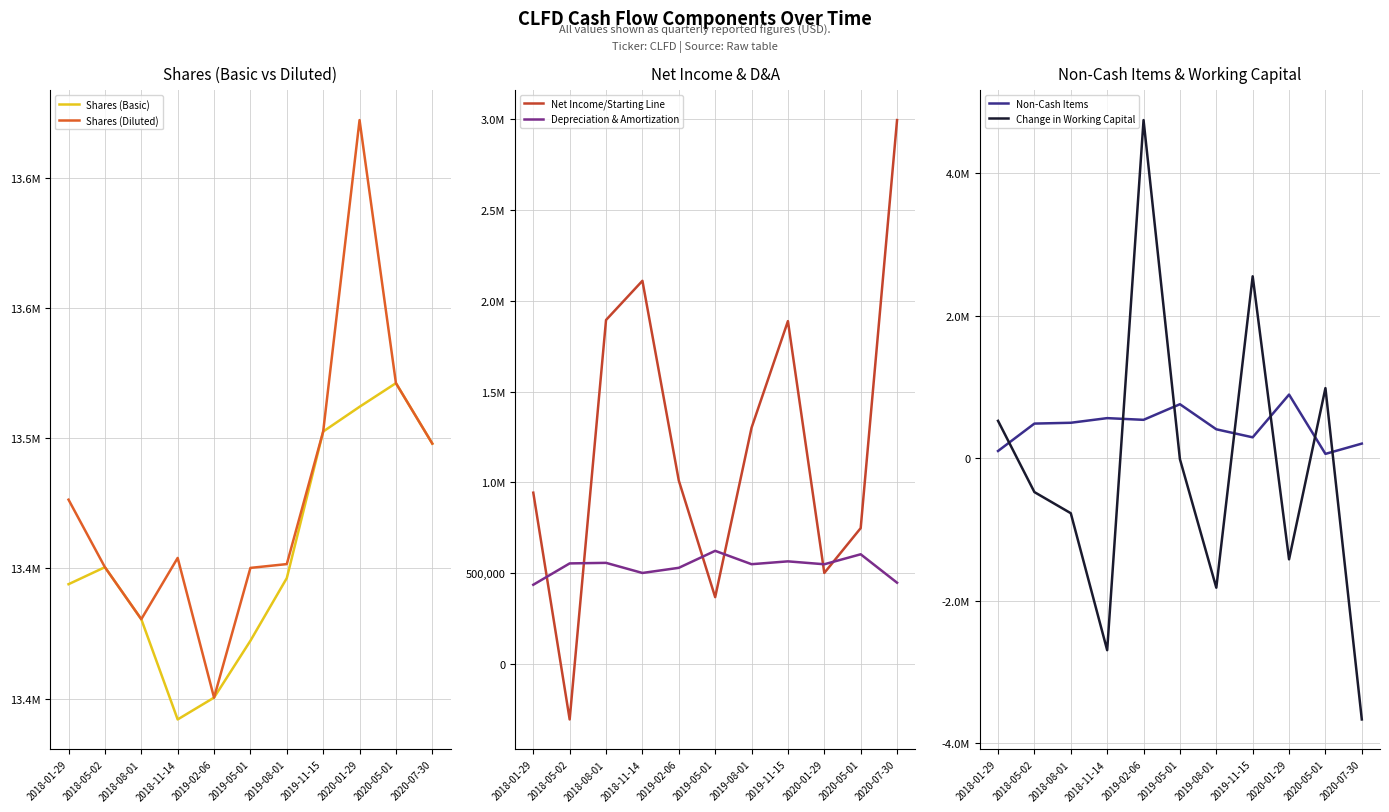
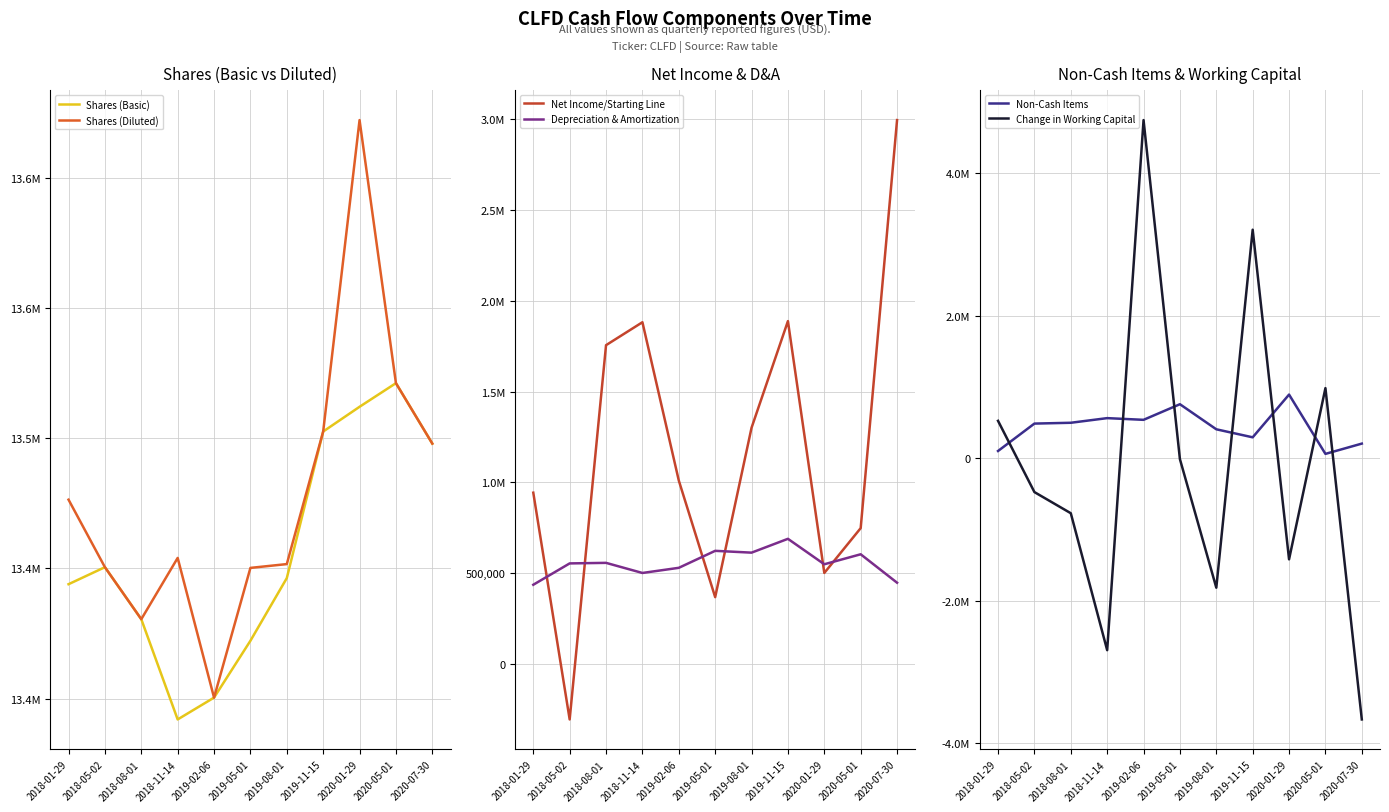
Net Income & D&A, Net Income/Starting Line, 2018-08-01: 1,890,000 -> 1,760,000
Net Income & D&A, Net Income/Starting Line, 2018-11-14: 2,110,000 -> 1,880,000
Net Income & D&A, Depreciation & Amortization, 2019-08-01: 550,000 -> 610,000
Net Income & D&A, Depreciation & Amortization, 2019-11-15: 570,000 -> 690,000
Non-Cash Items & Working Capital, Change in Working Capital, 2019-11-15: 2600000 -> 3200000
